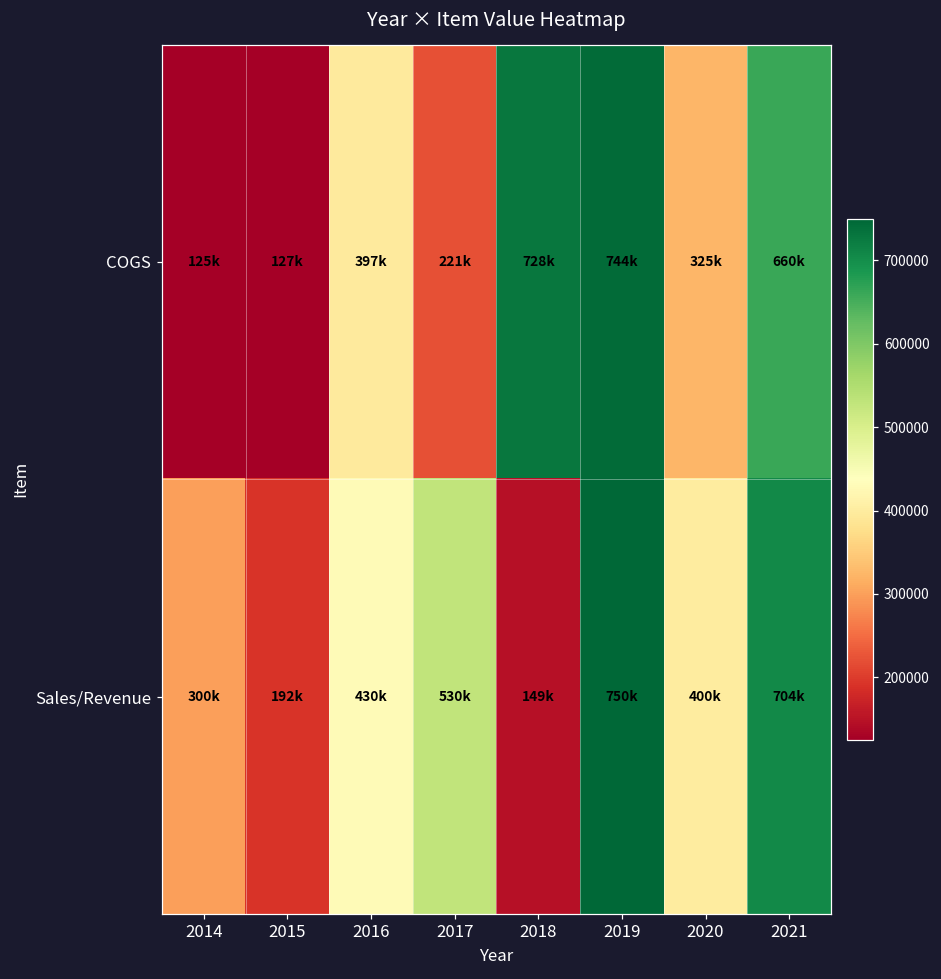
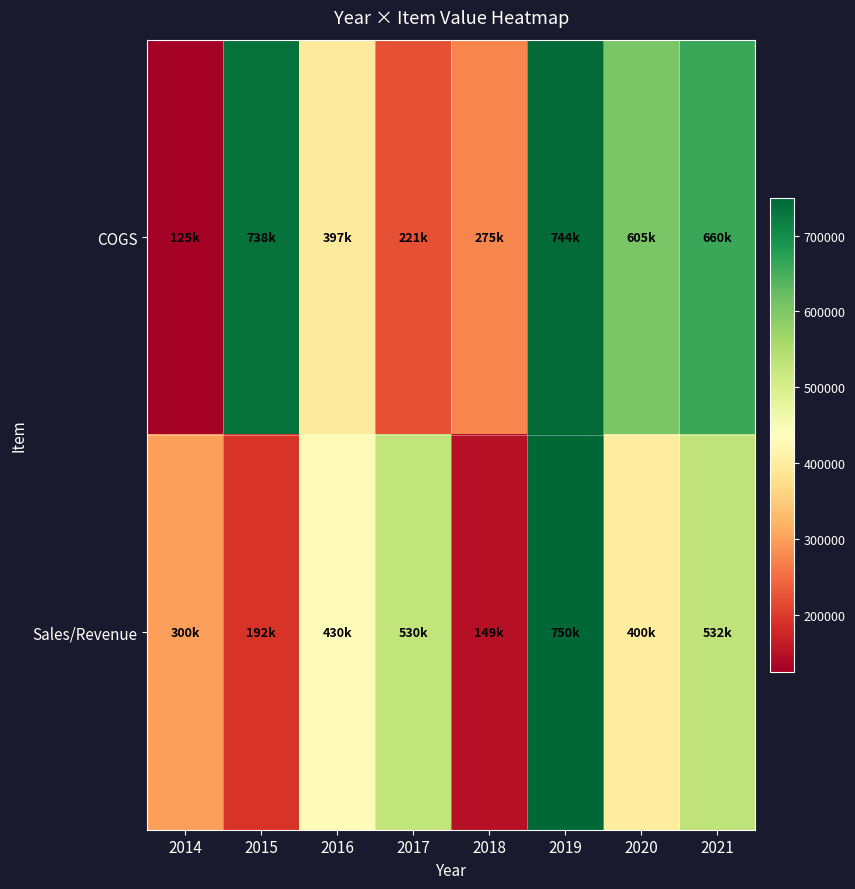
COGS, 2015: 127k -> 738k
COGS, 2018: 728k -> 275k
COGS, 2020: 325k -> 605k
Sales/Revenue, 2021: 704k -> 532k
